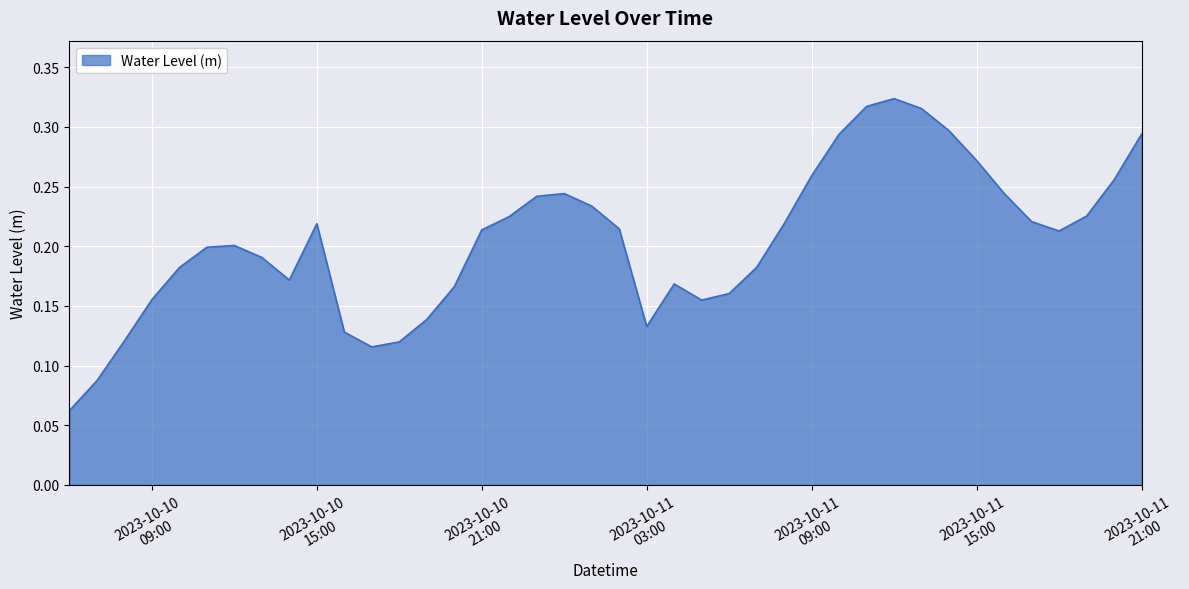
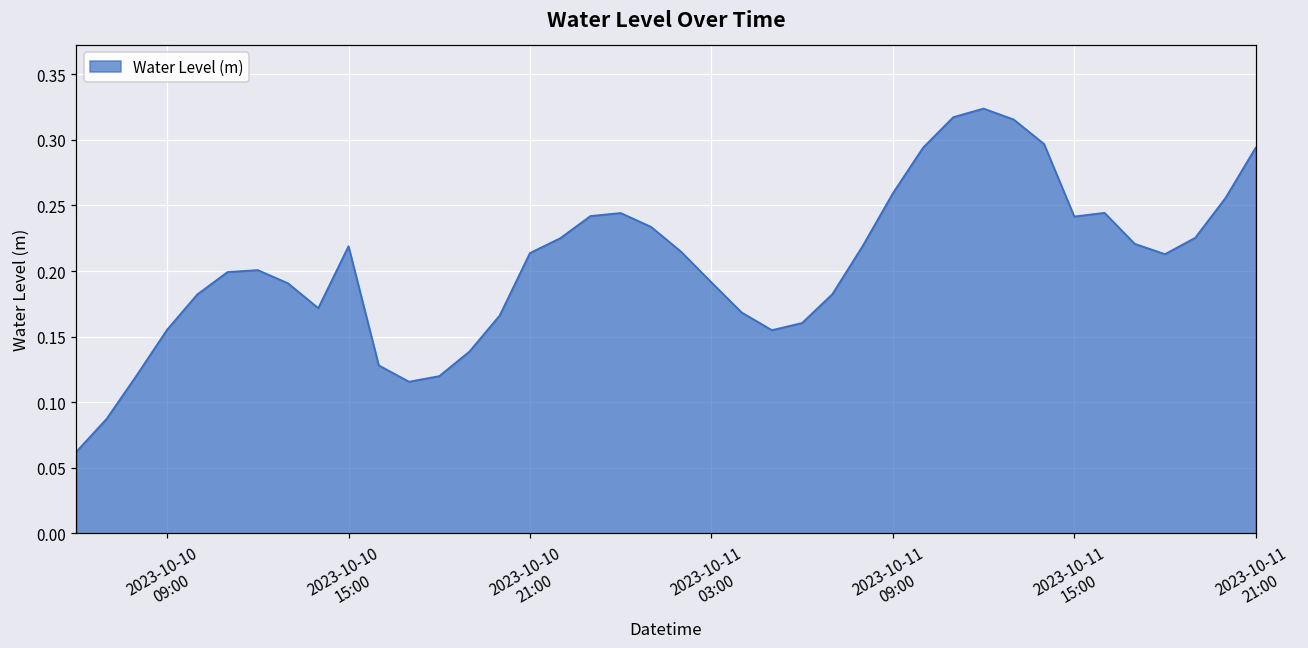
2023-10-11 03:00: 0.133 -> 0.191
2023-10-11 15:00: 0.272 -> 0.242
